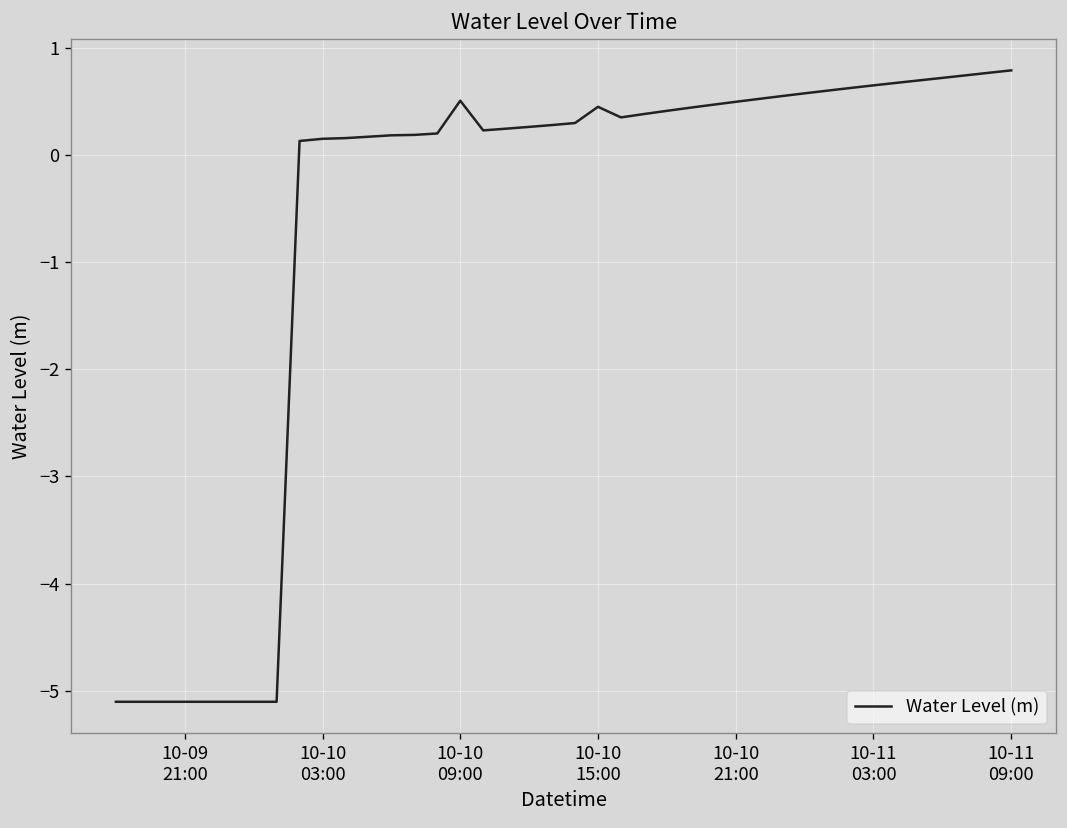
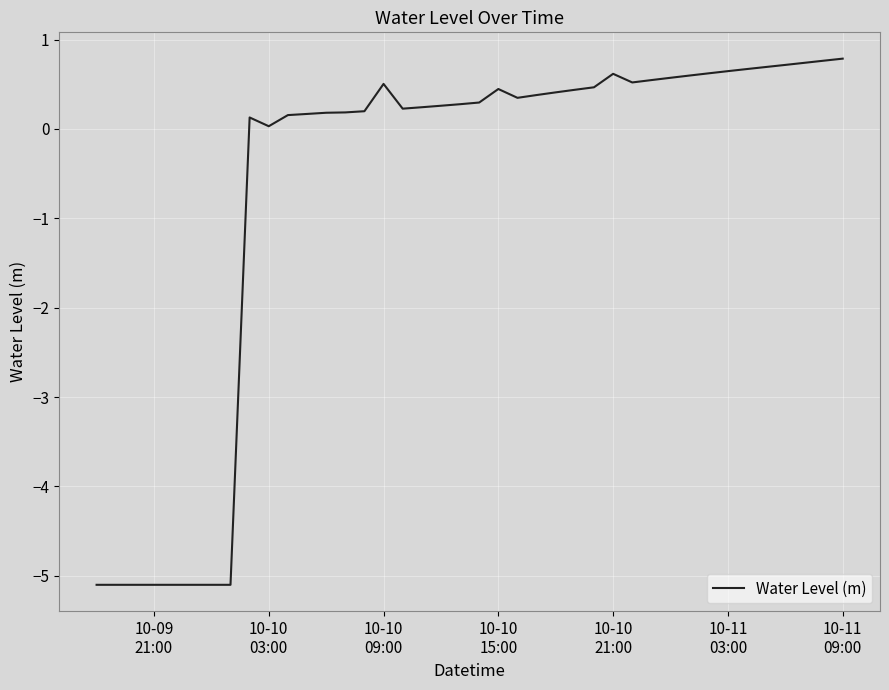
10-10 03:00: 0.1 -> 0.0
10-10 21:00: 0.5 -> 0.6
